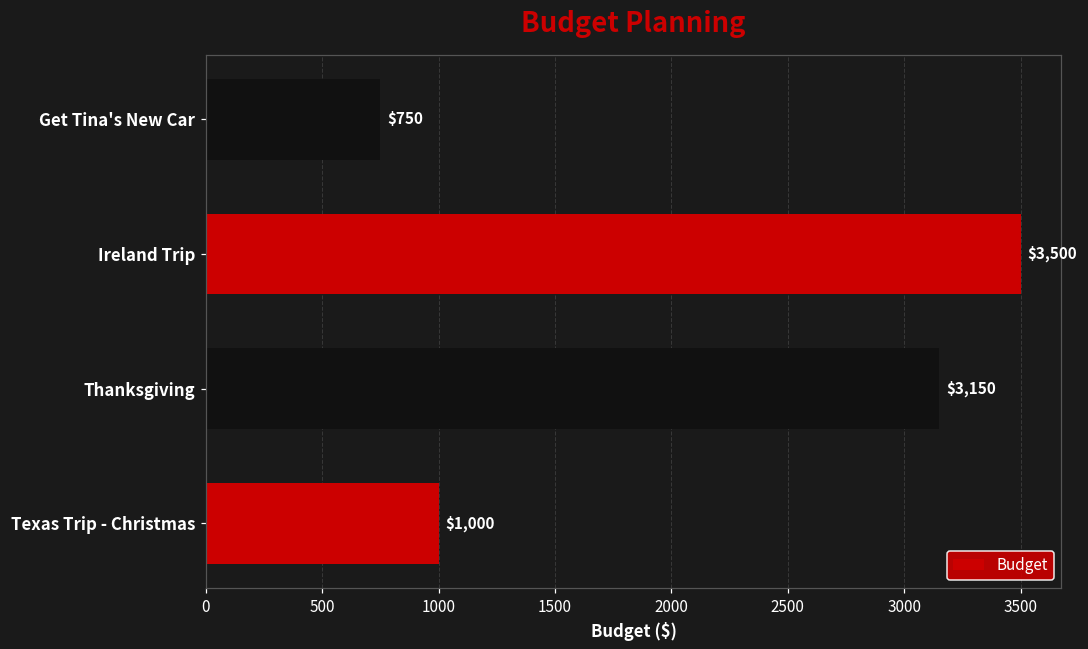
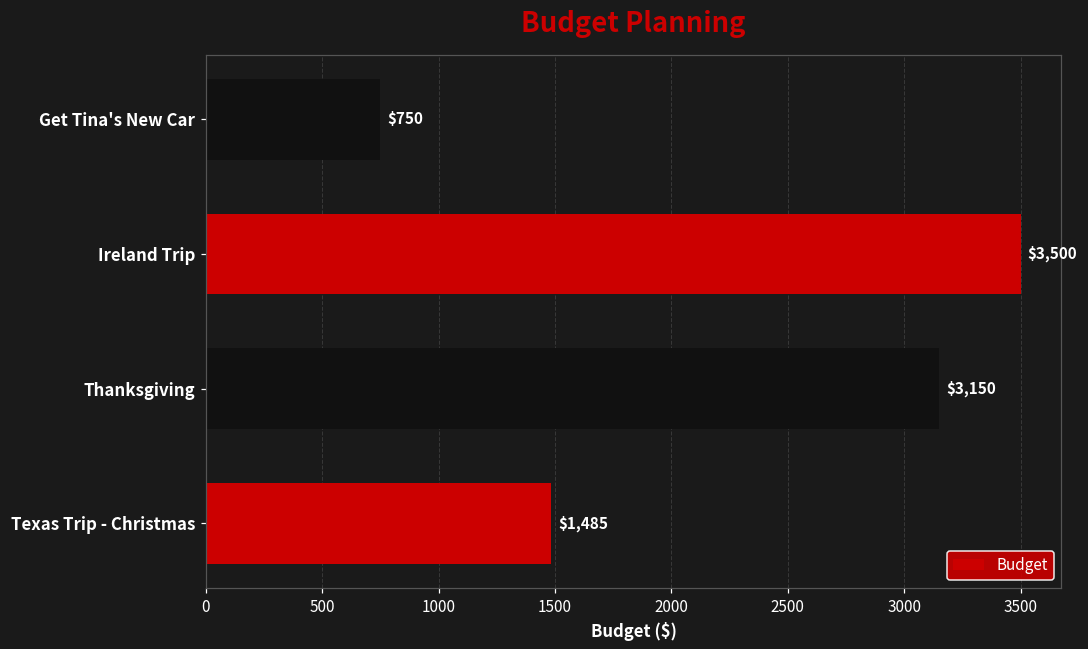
Texas Trip - Christmas: $1,000 -> $1,485
